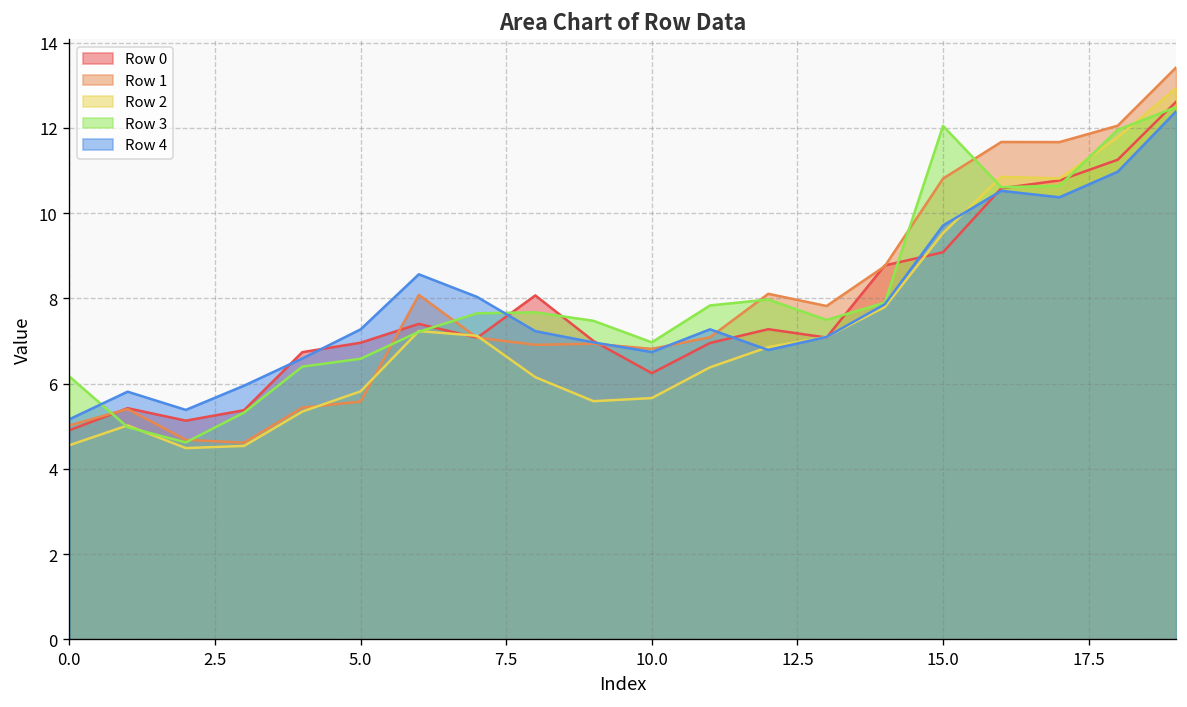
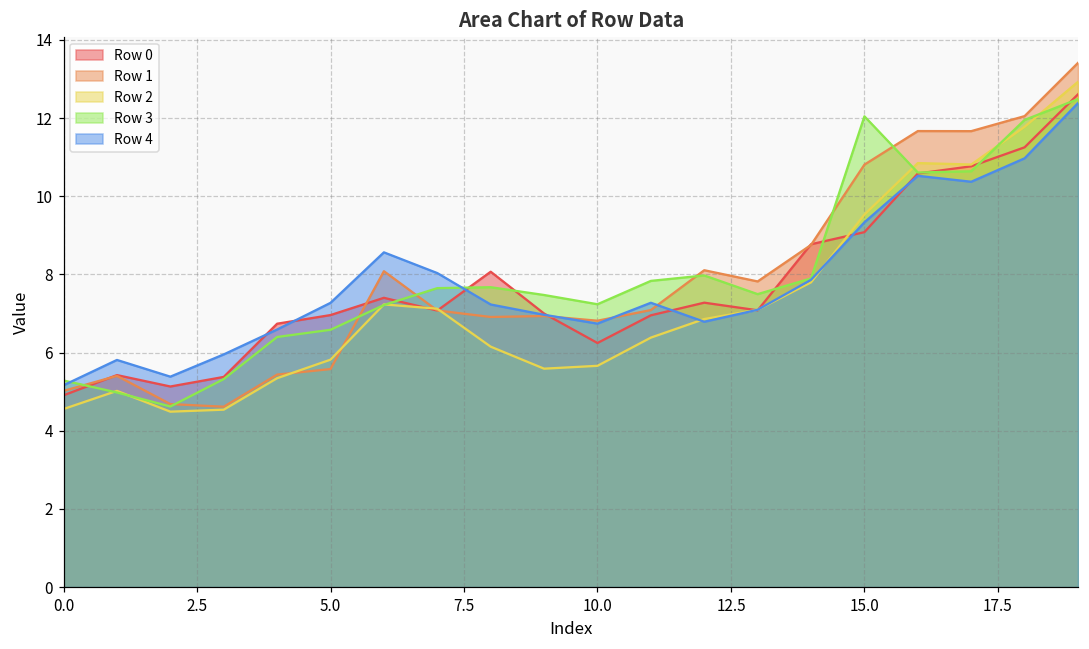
Row 3, 0.0: 6.2 -> 5.3
Row 3, 10.0: 7.0 -> 7.2
Row 4, 15.0: 9.7 -> 9.3
